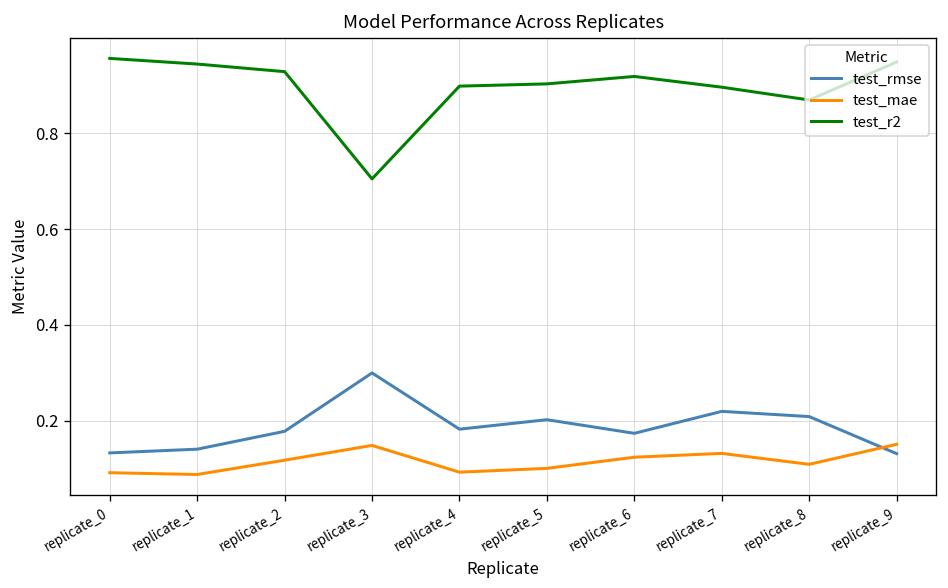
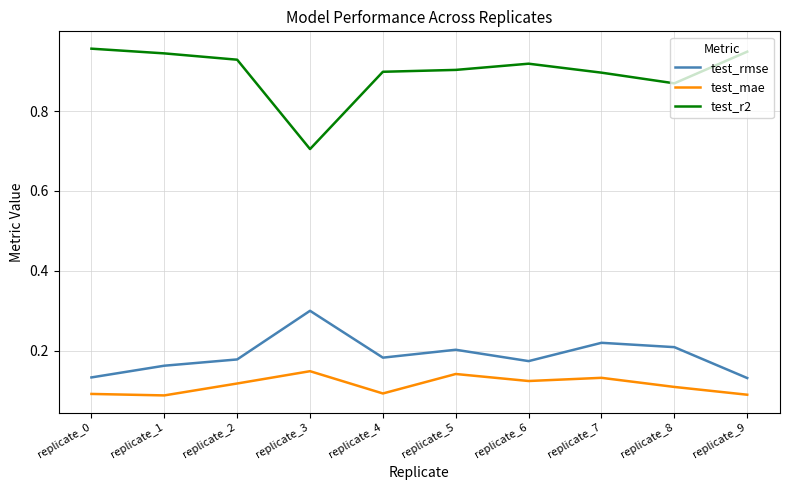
test_rmse, replicate_1: 0.14 -> 0.16
test_mae, replicate_5: 0.10 -> 0.14
test_mae, replicate_9: 0.15 -> 0.09
